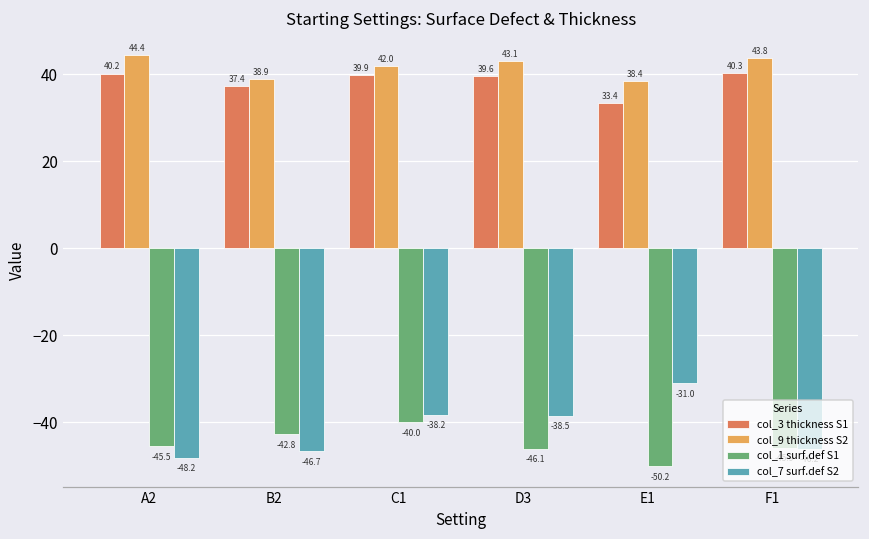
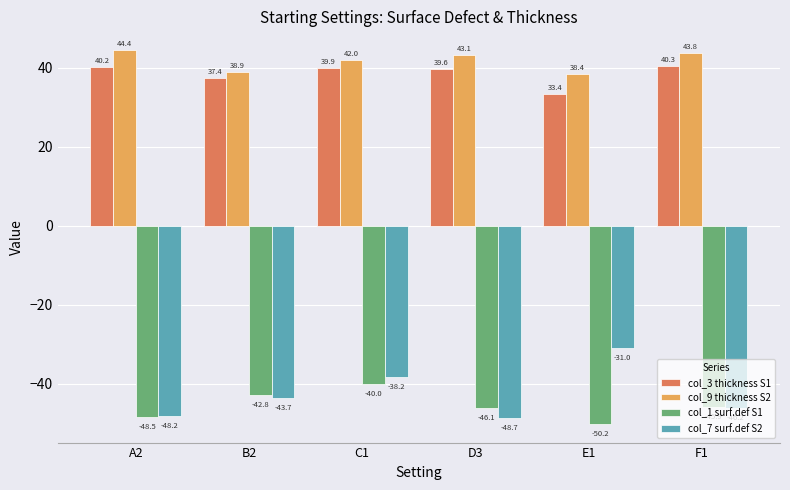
col_1 surf.def S1, A2: -45.5 -> -48.5
col_7 surf.def S2, B2: -46.7 -> -43.7
col_7 surf.def S2, D3: -38.5 -> -48.7
